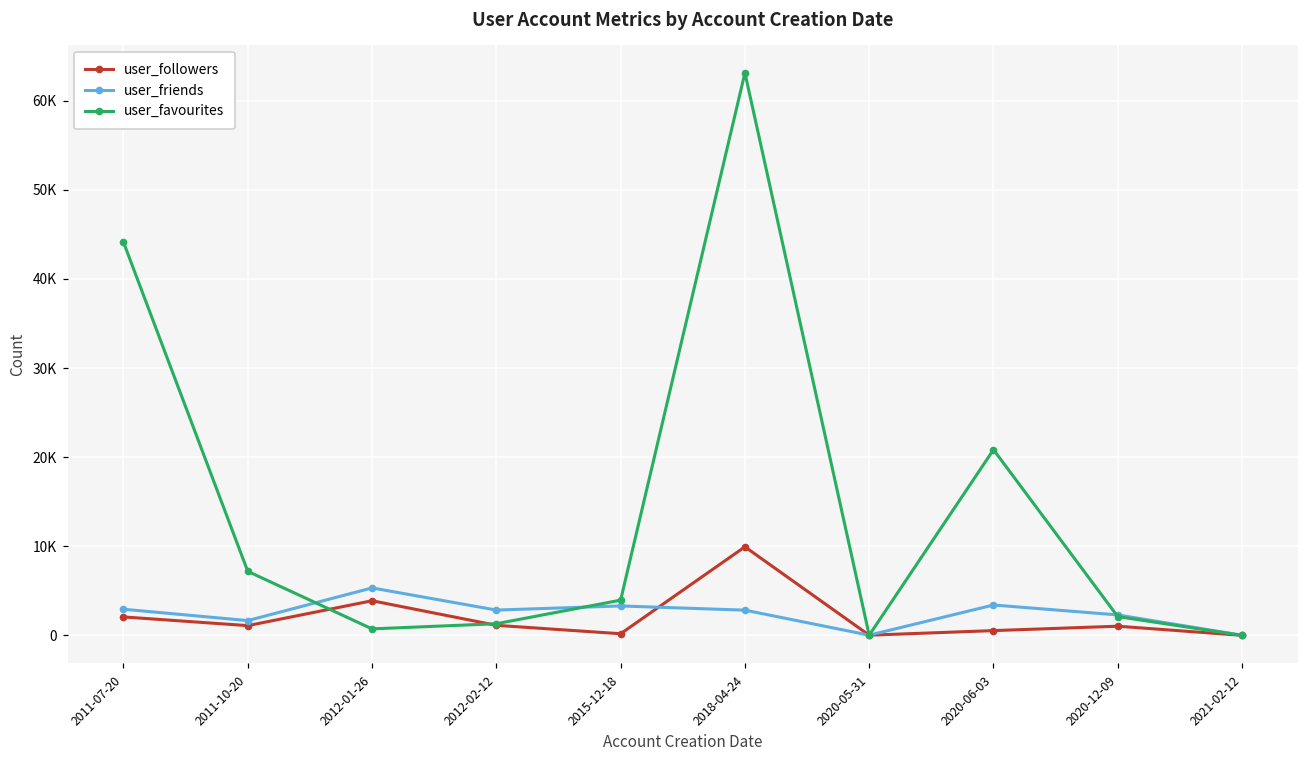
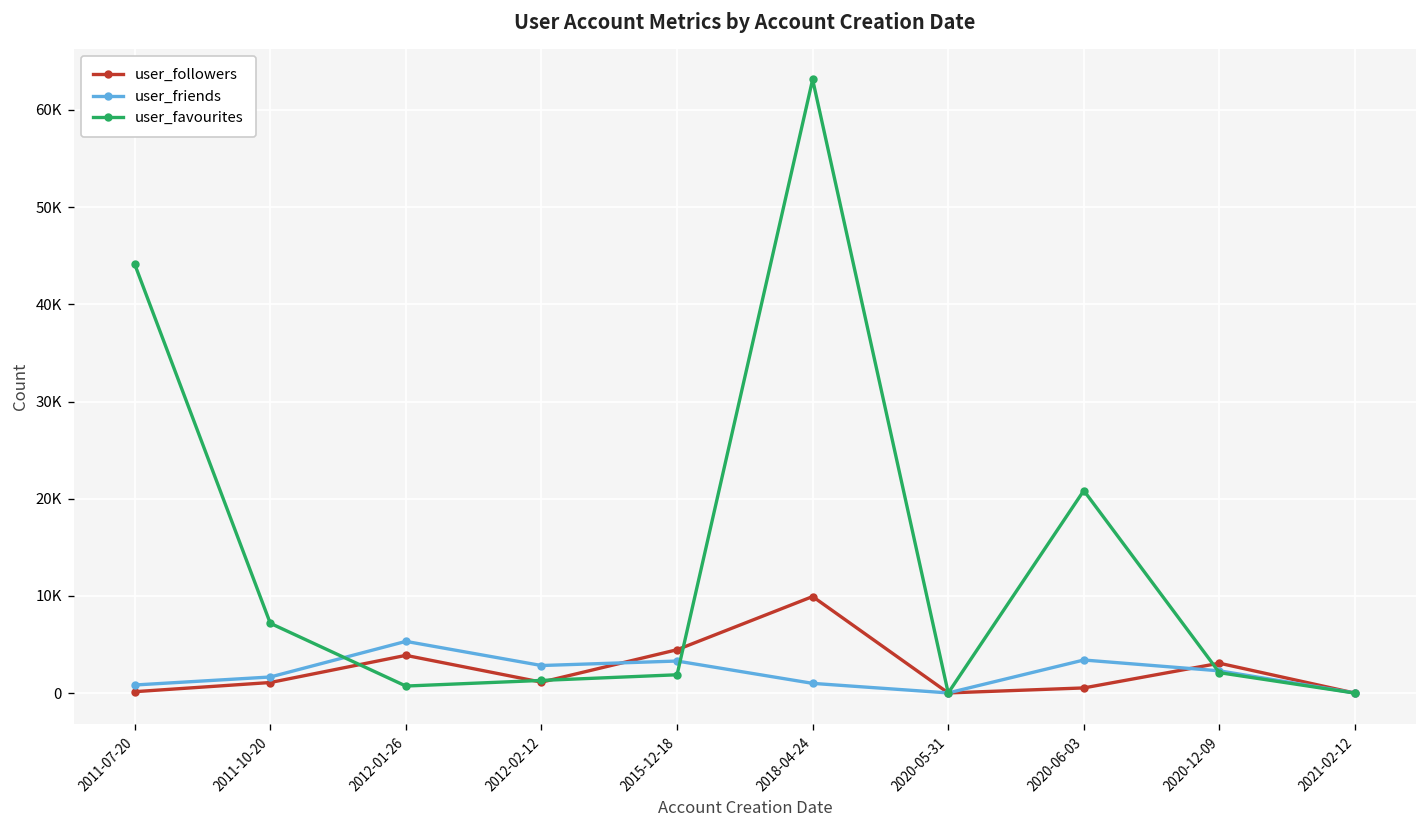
user_followers, 2011-07-20: 2000 -> 0
user_friends, 2011-07-20: 3000 -> 1000
user_followers, 2015-12-18: 0 -> 4000
user_favourites, 2015-12-18: 4000 -> 2000
user_friends, 2018-04-24: 3000 -> 1000
user_followers, 2020-12-09: 1000 -> 3000
